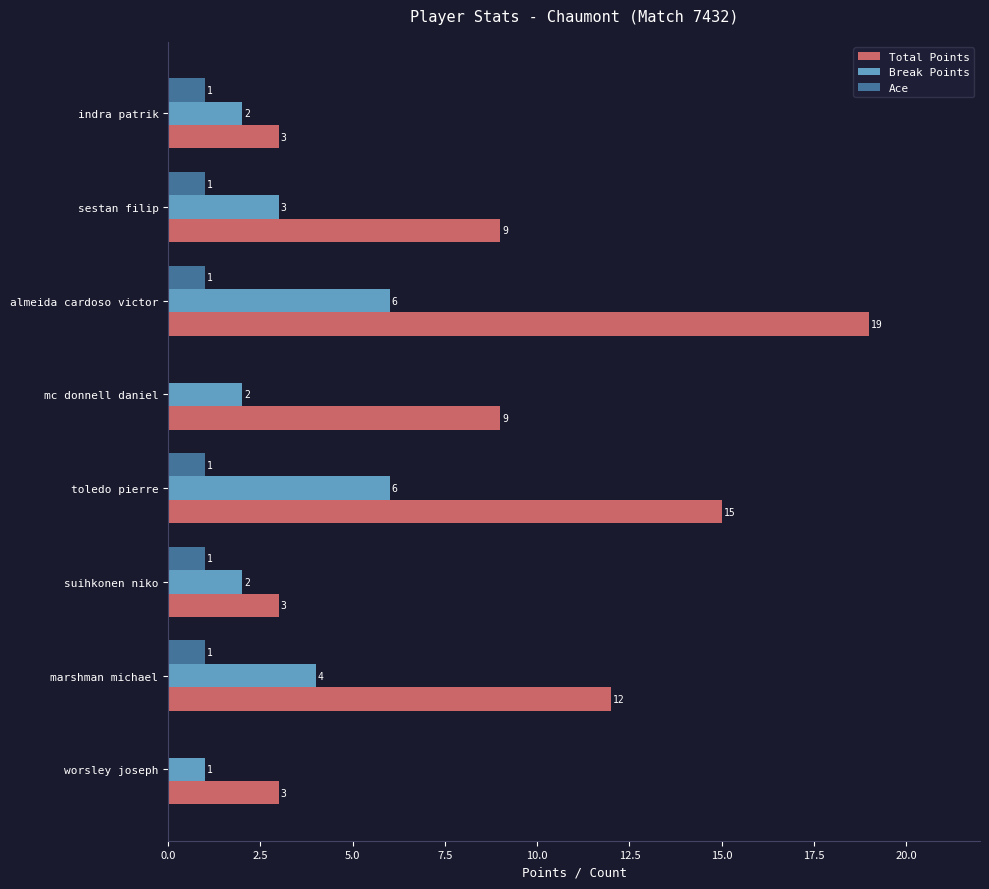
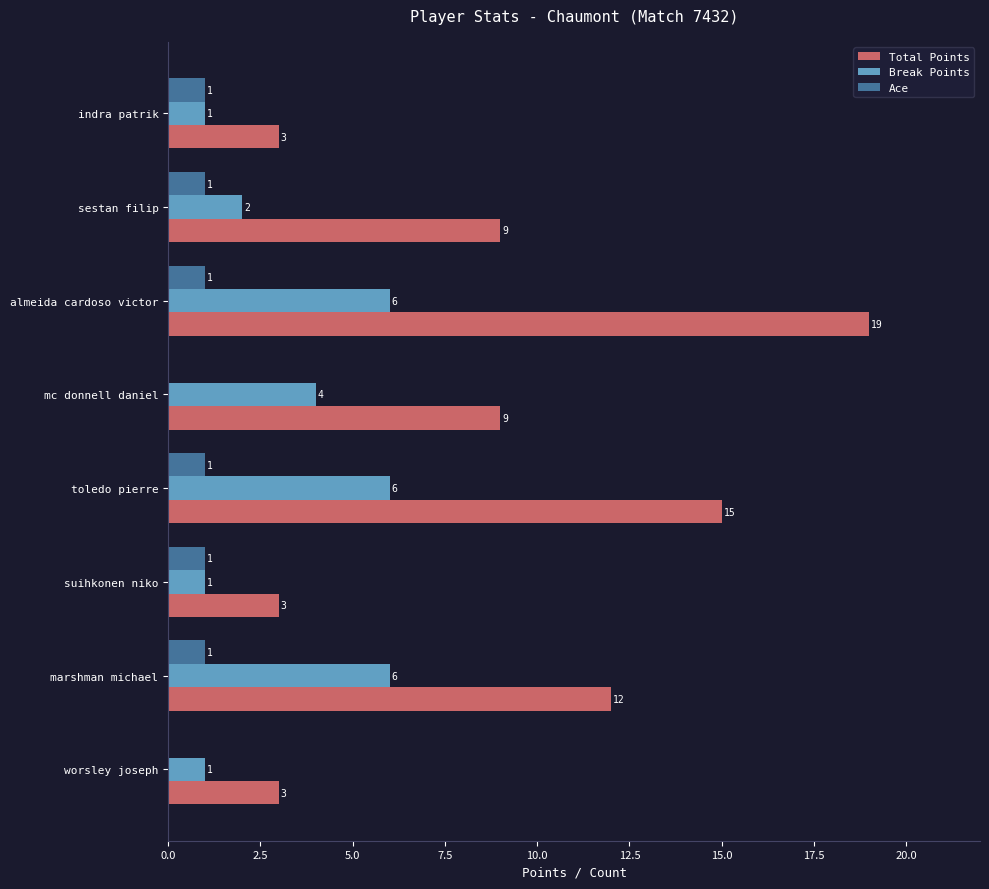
Break Points, indra patrik: 2 -> 1
Break Points, sestan filip: 3 -> 2
Break Points, mc donnell daniel: 2 -> 4
Break Points, suihkonen niko: 2 -> 1
Break Points, marshman michael: 4 -> 6
